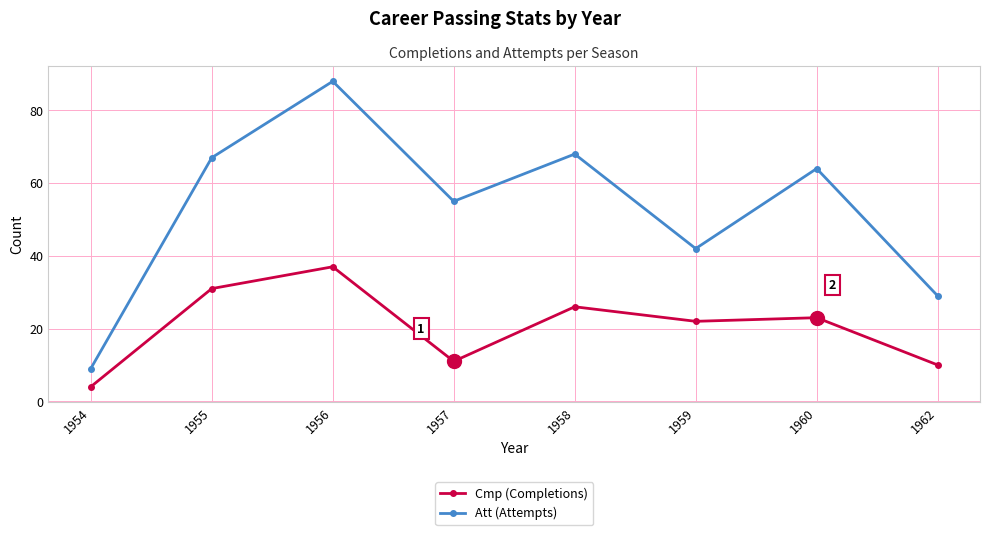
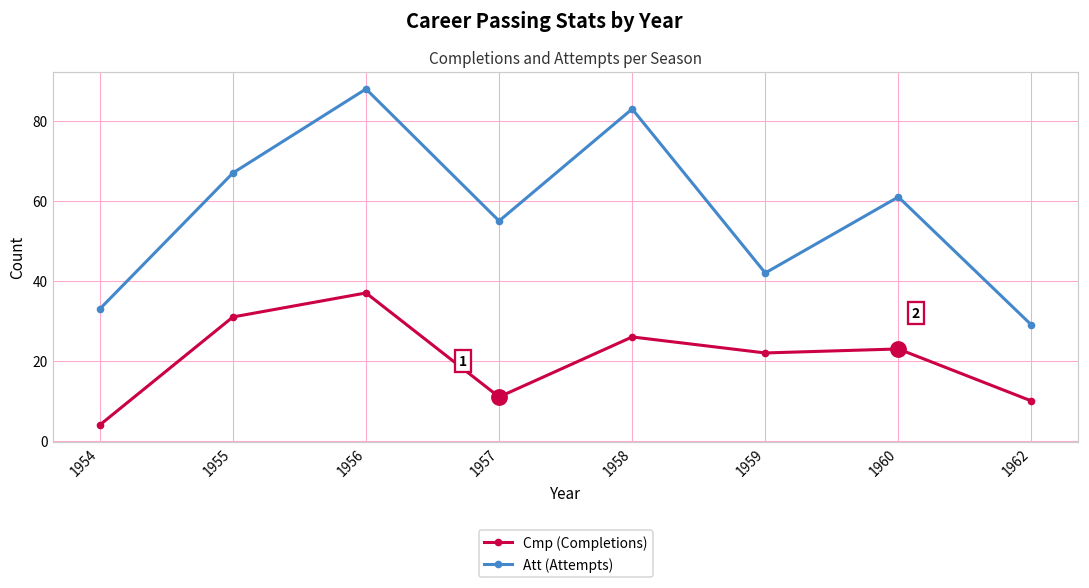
Att (Attempts), 1954: 9 -> 33
Att (Attempts), 1958: 68 -> 83
Att (Attempts), 1960: 64 -> 61
